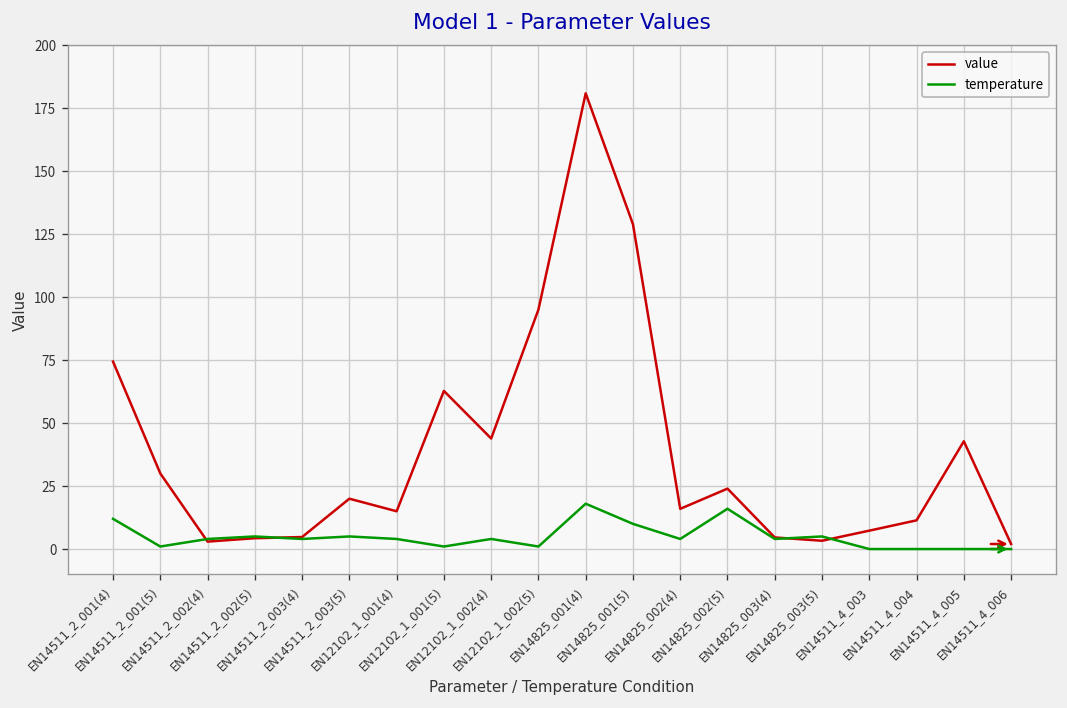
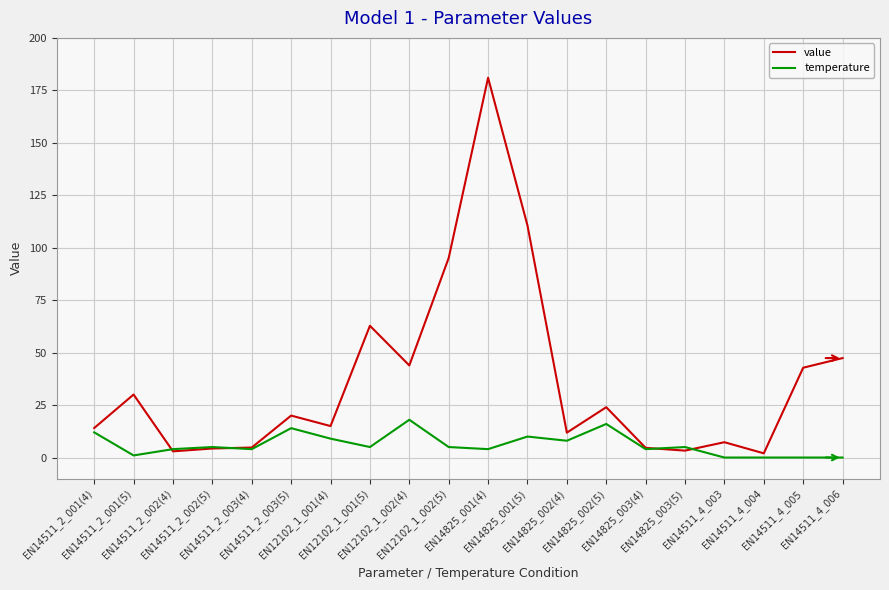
value, EN14511_2_001(4): 74 -> 14
temperature, EN14511_2_003(5): 5 -> 14
temperature, EN12102_1_001(4): 4 -> 9
temperature, EN12102_1_001(5): 1 -> 5
temperature, EN12102_1_002(4): 4 -> 18
temperature, EN12102_1_002(5): 1 -> 5
temperature, EN14825_001(4): 18 -> 4
value, EN14825_001(5): 129 -> 111
value, EN14825_002(4): 16 -> 12
temperature, EN14825_002(4): 4 -> 8
value, EN14511_4_004: 11 -> 2
value, EN14511_4_006: 2 -> 47
